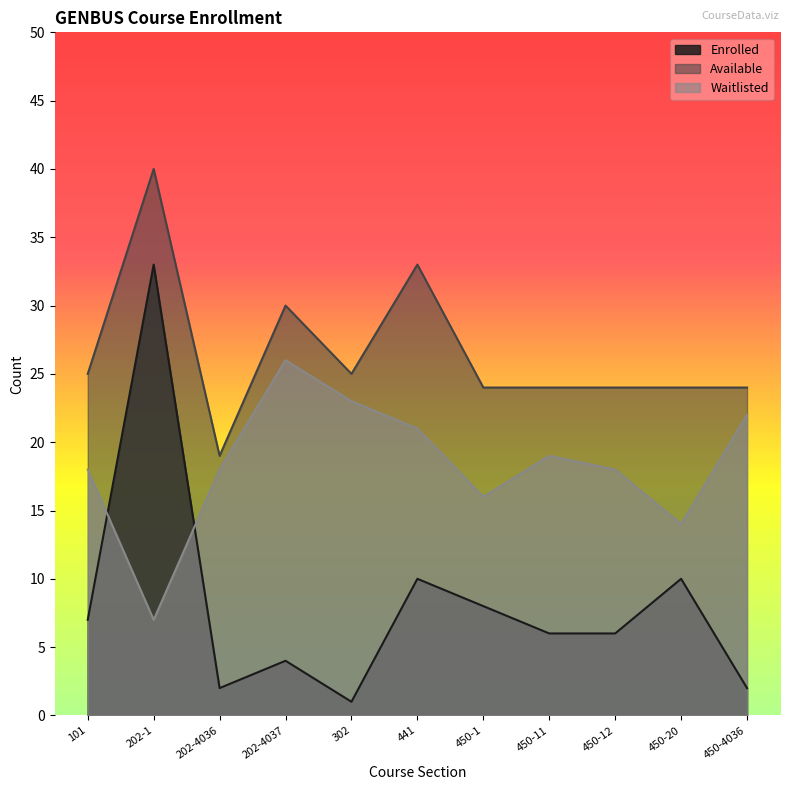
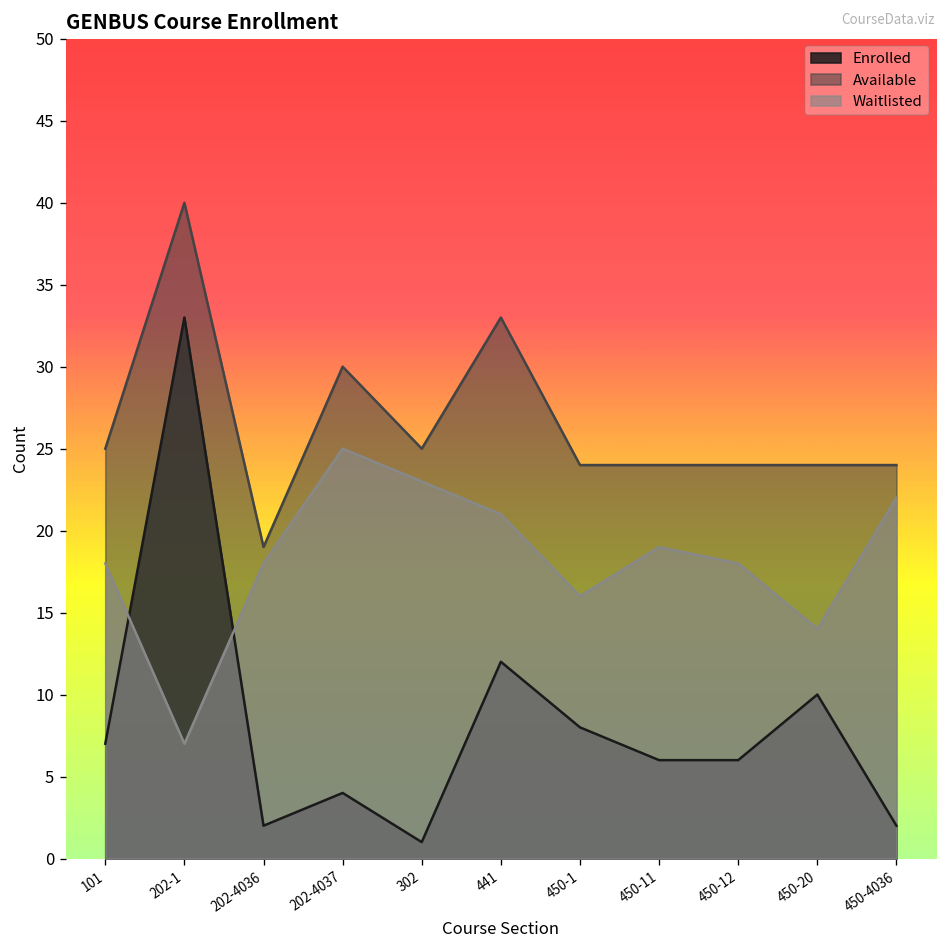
Waitlisted, 202-4037: 26 -> 25
Enrolled, 441: 10 -> 12
